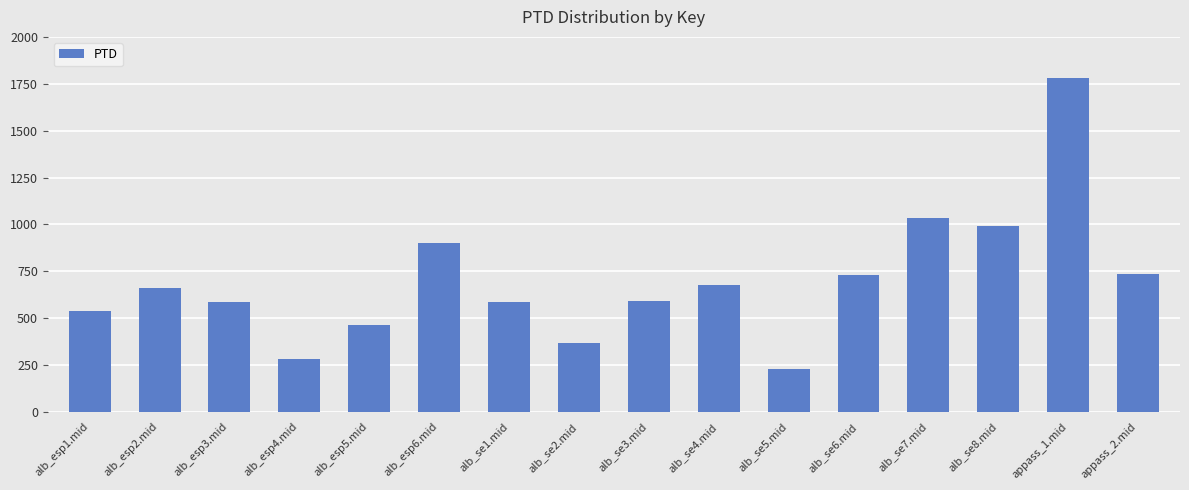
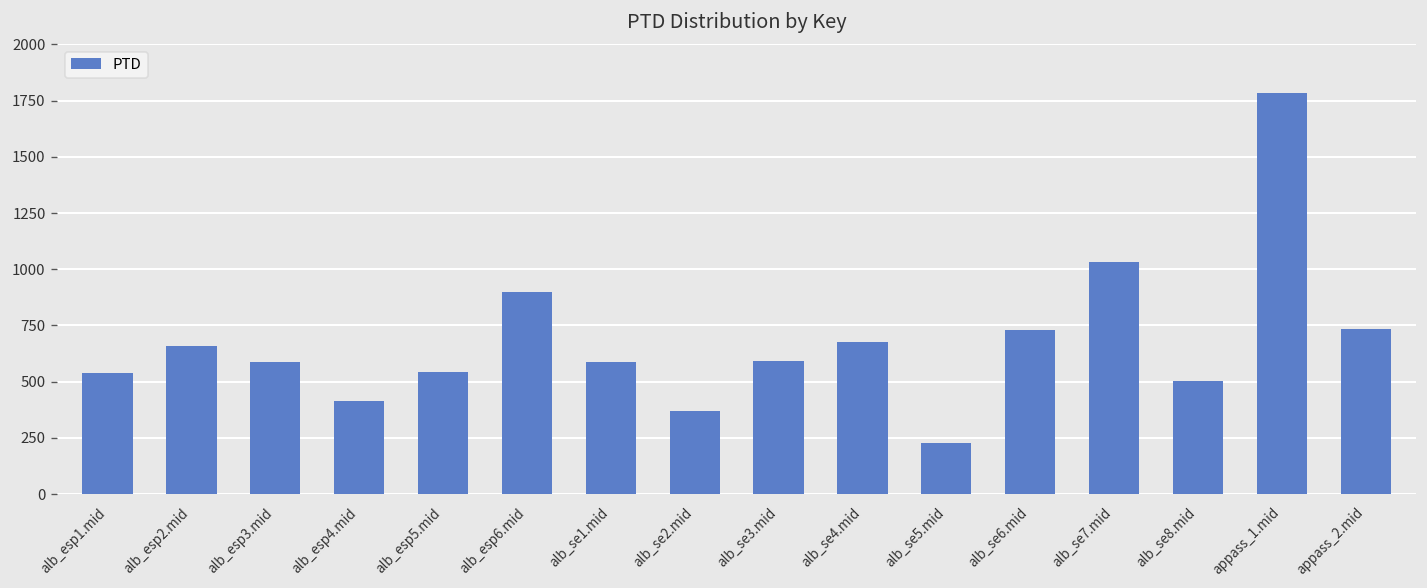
alb_esp4.mid: 280 -> 410
alb_esp5.mid: 460 -> 540
alb_se8.mid: 990 -> 500
